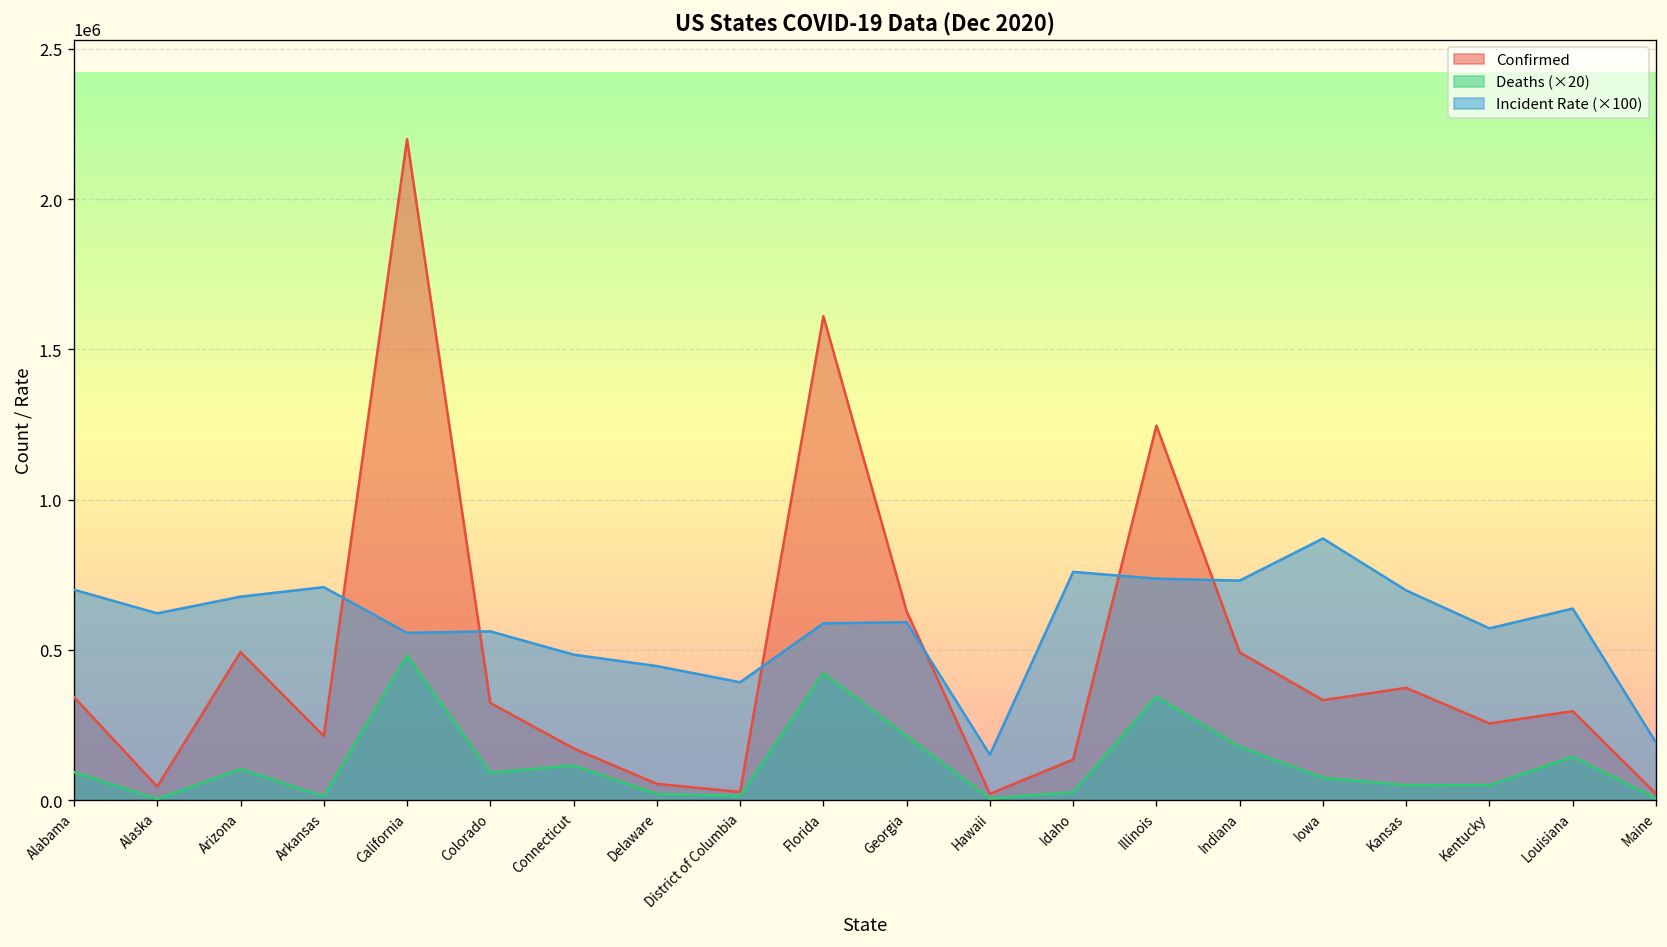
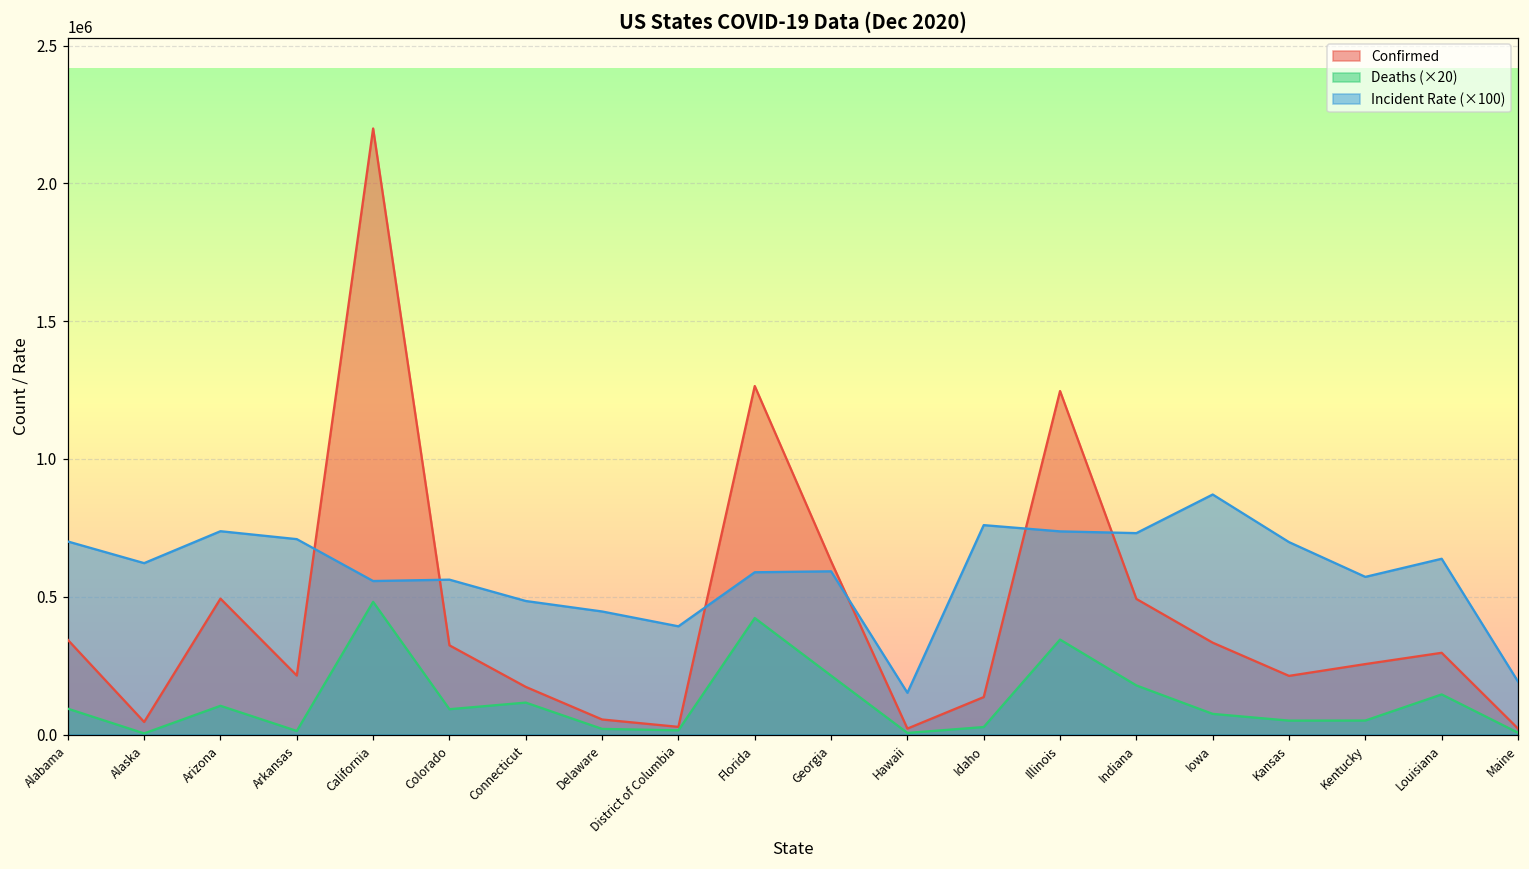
Incident Rate (×100), Arizona: 680000 -> 740000
Confirmed, Florida: 1610000 -> 1260000
Confirmed, Kansas: 370000 -> 210000
